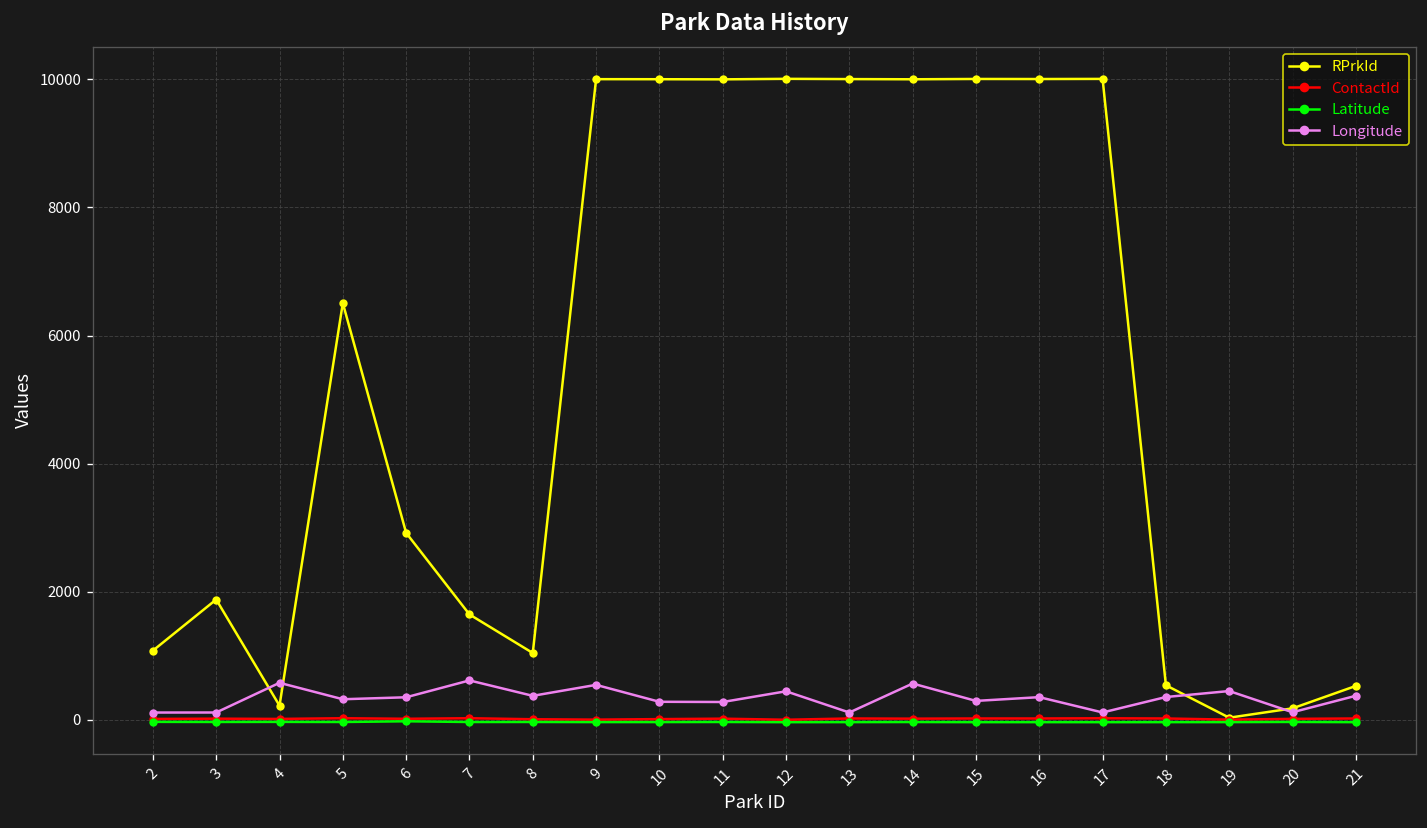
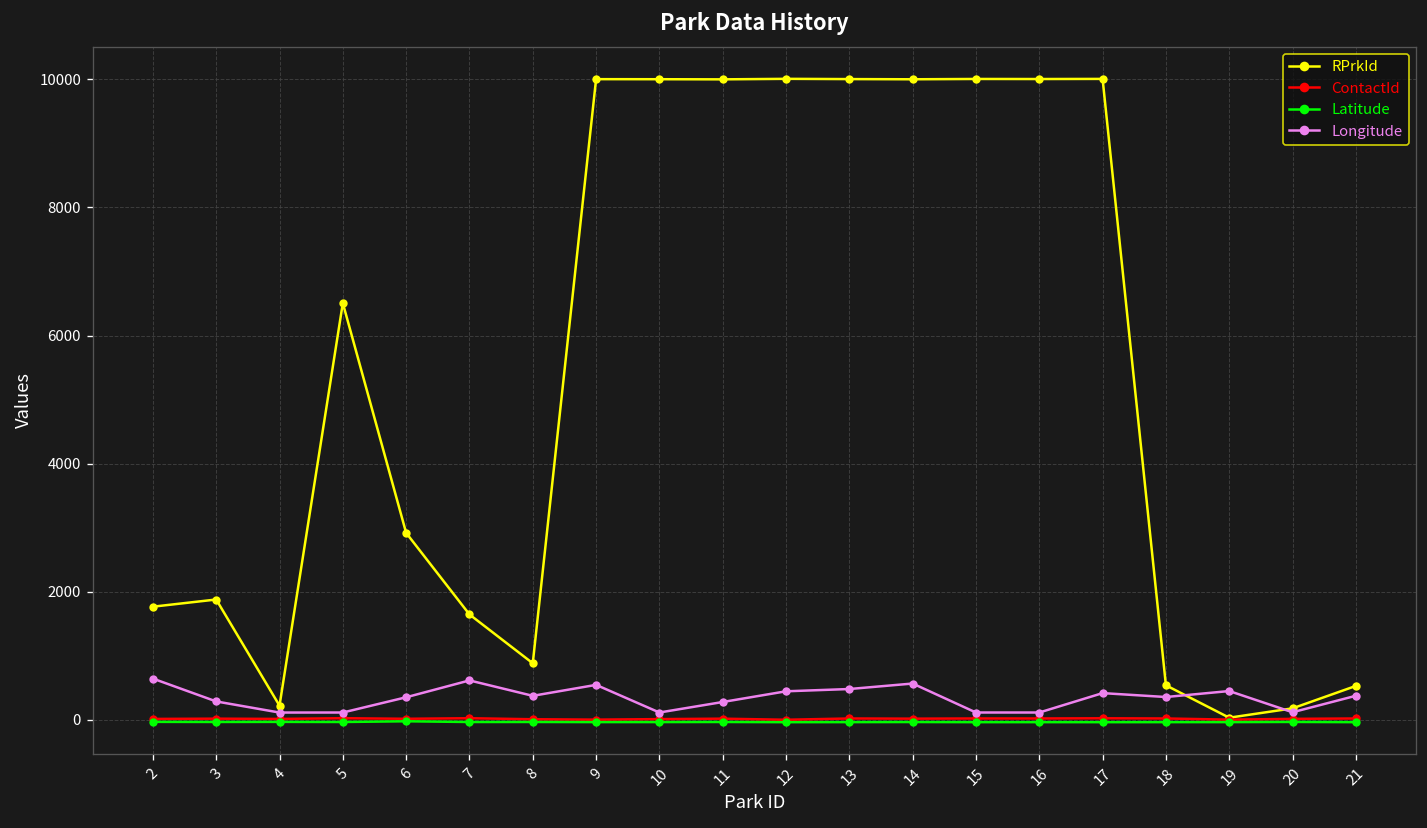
RPrkId, 2: 1100 -> 1800
Longitude, 2: 100 -> 600
Longitude, 3: 100 -> 300
Longitude, 4: 600 -> 100
Longitude, 5: 300 -> 100
RPrkId, 8: 1000 -> 900
Longitude, 10: 300 -> 100
Longitude, 13: 100 -> 500
Longitude, 15: 300 -> 100
Longitude, 16: 400 -> 100
Longitude, 17: 100 -> 400
